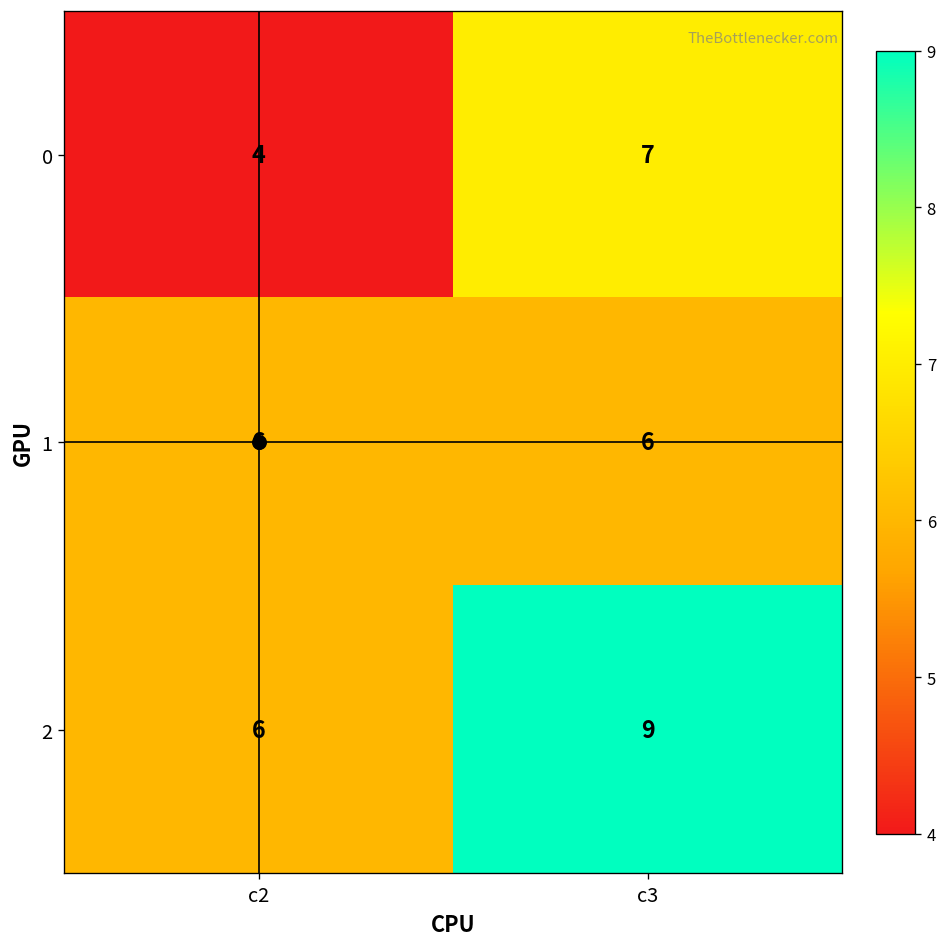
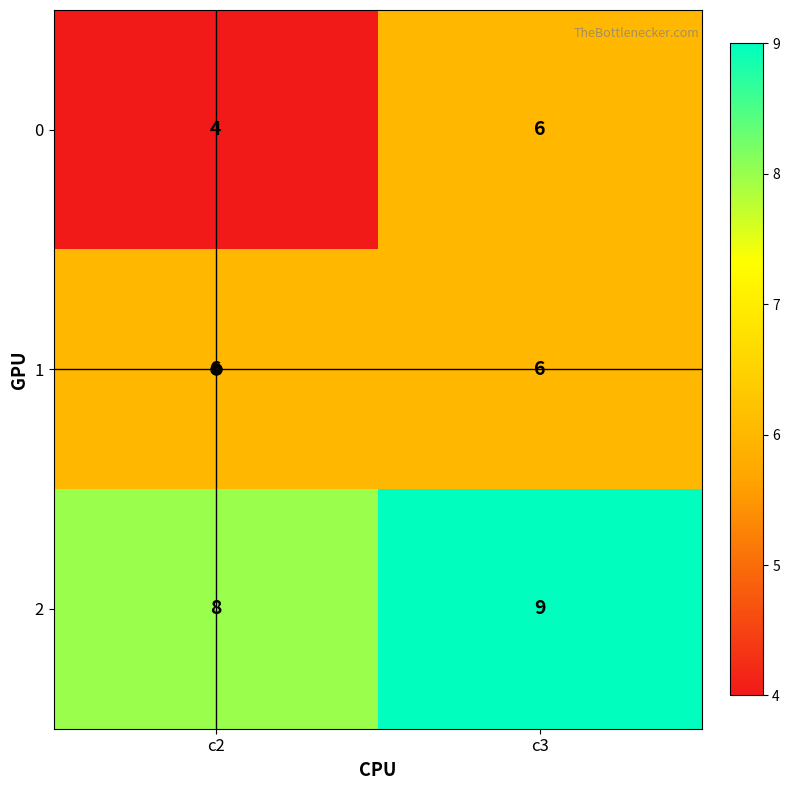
0, c3: 7 -> 6
2, c2: 6 -> 8
